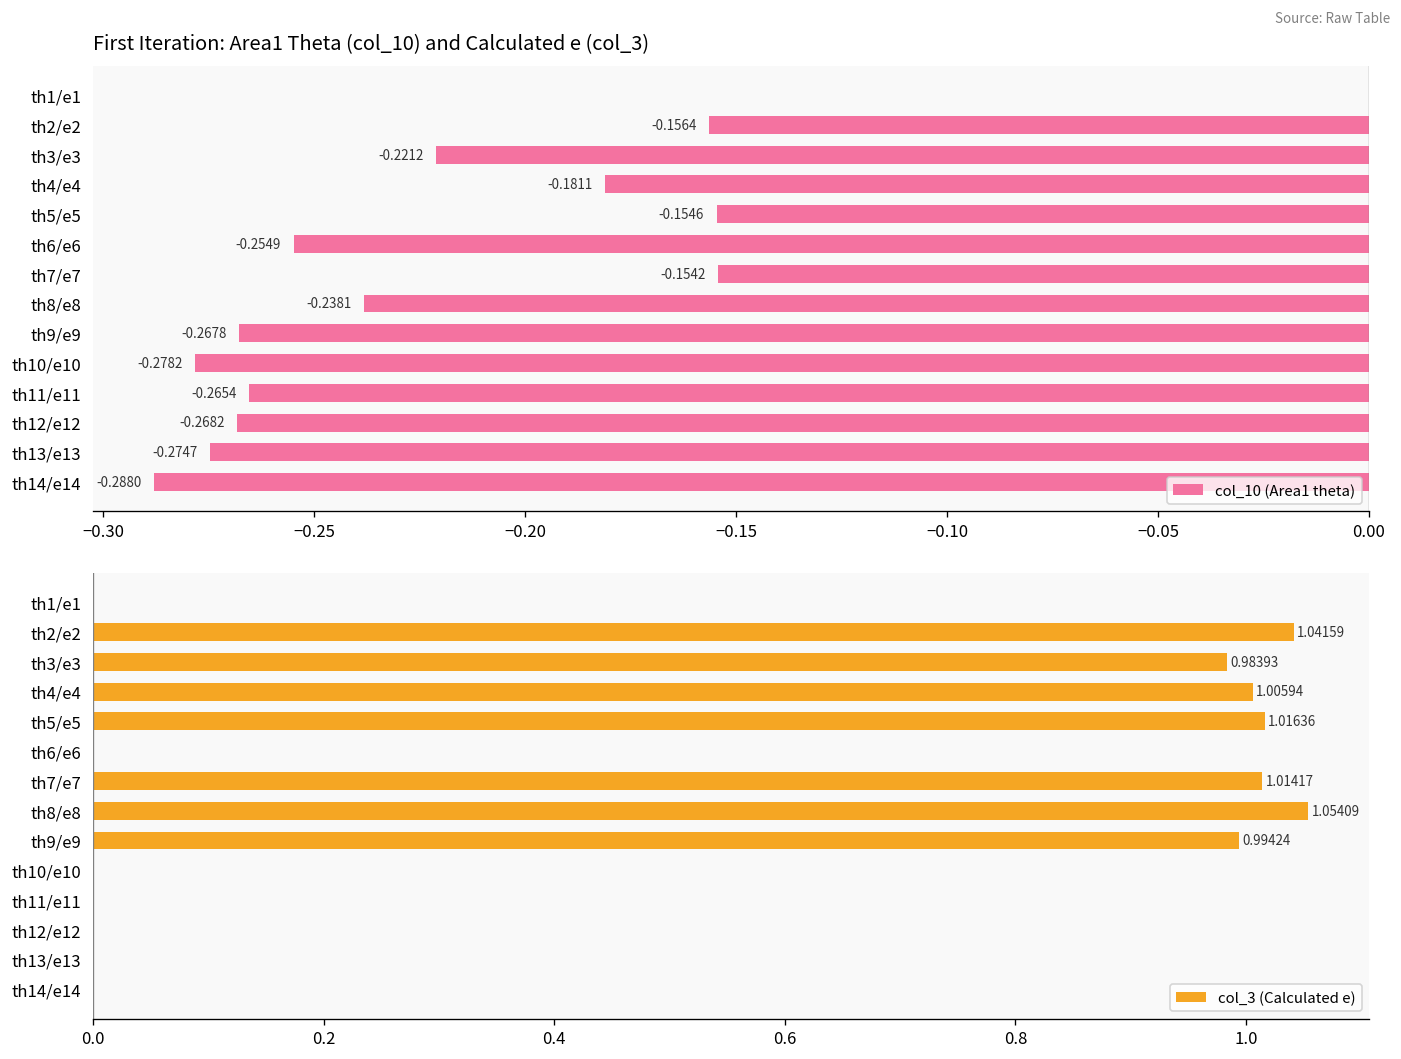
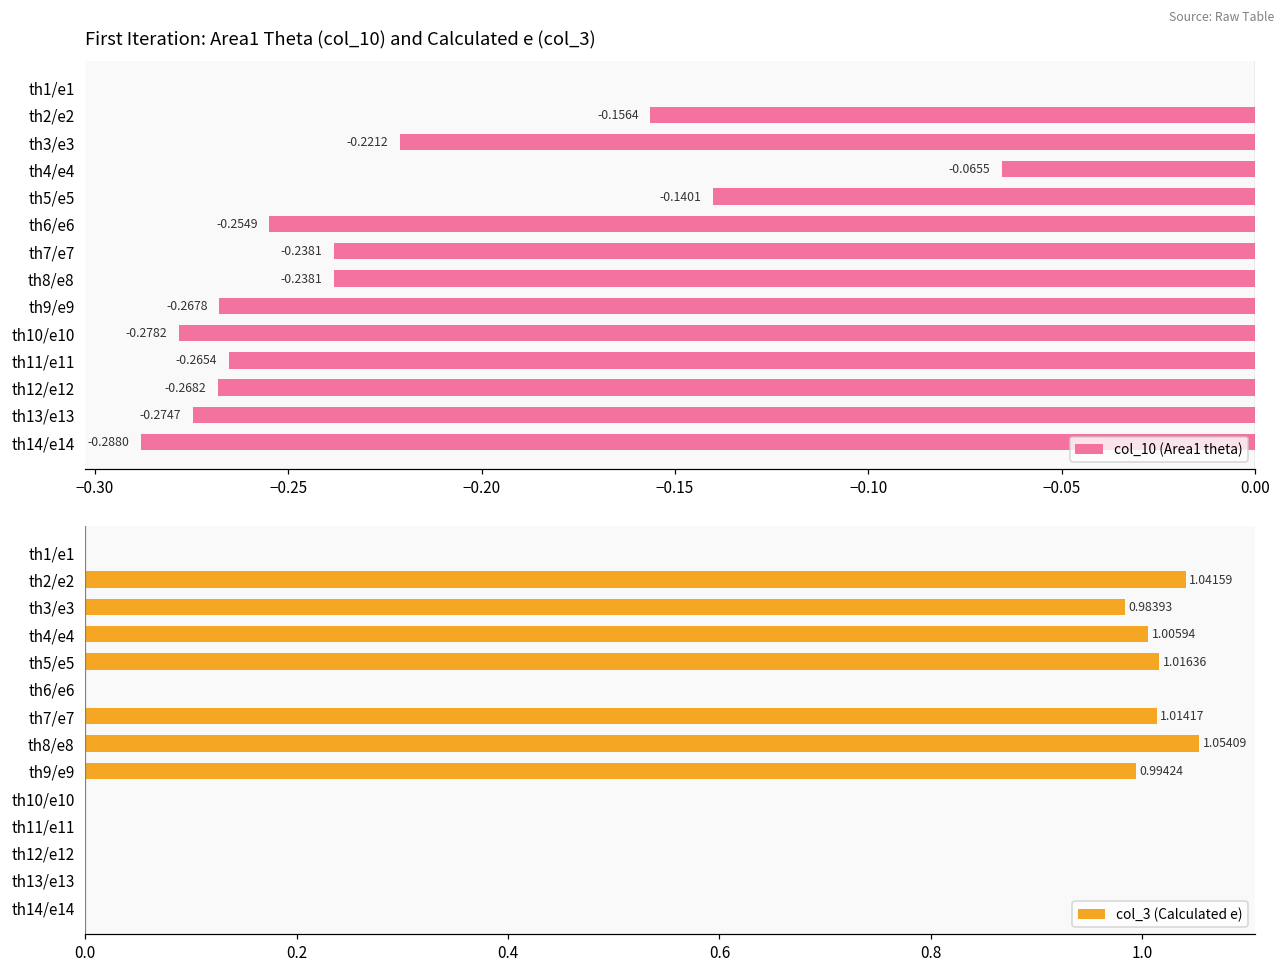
First Iteration: Area1 Theta (col_10) and Calculated e (col_3), th4/e4: -0.1811 -> -0.0655
First Iteration: Area1 Theta (col_10) and Calculated e (col_3), th5/e5: -0.1546 -> -0.1401
First Iteration: Area1 Theta (col_10) and Calculated e (col_3), th7/e7: -0.1542 -> -0.2381
